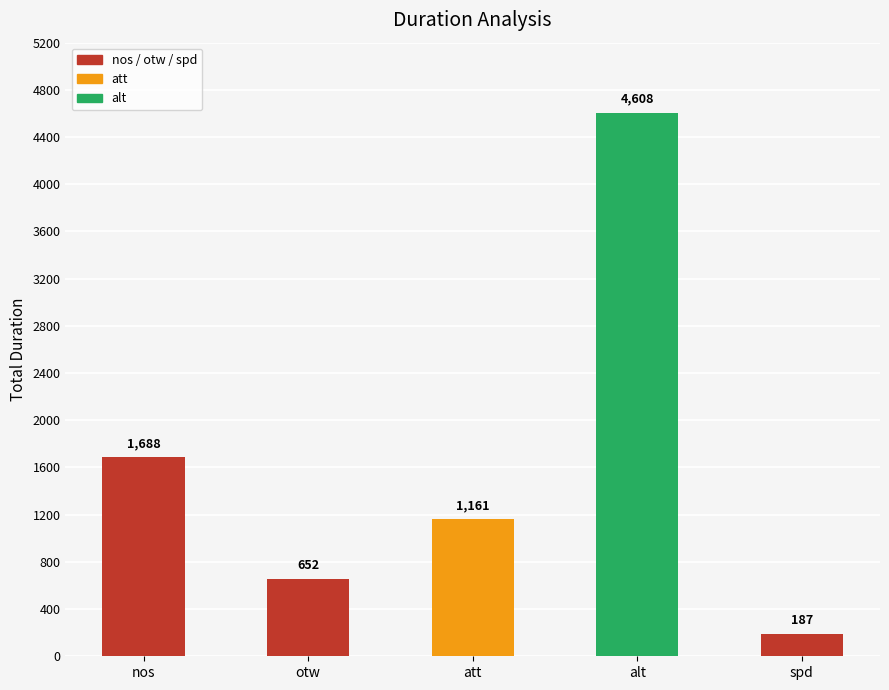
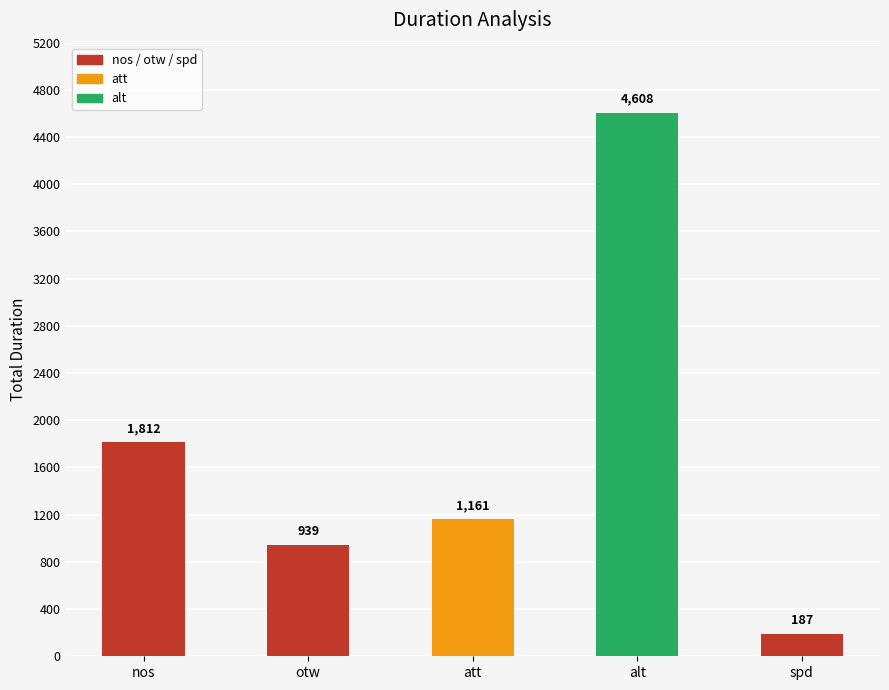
nos: 1,688 -> 1,812
otw: 652 -> 939
